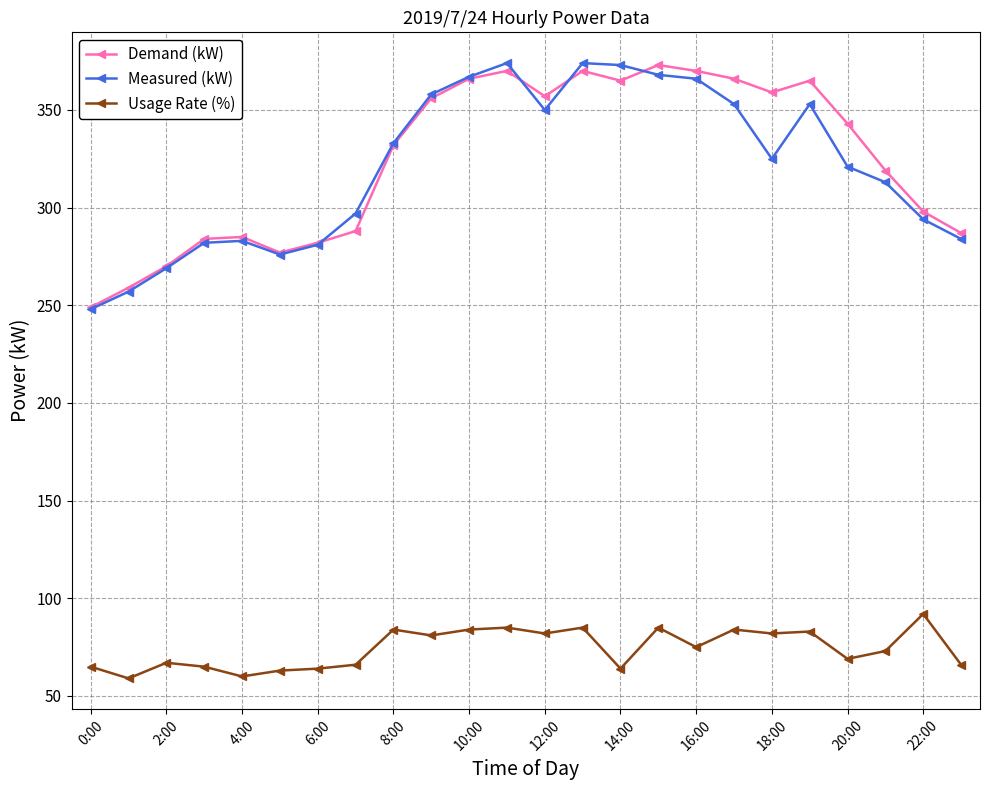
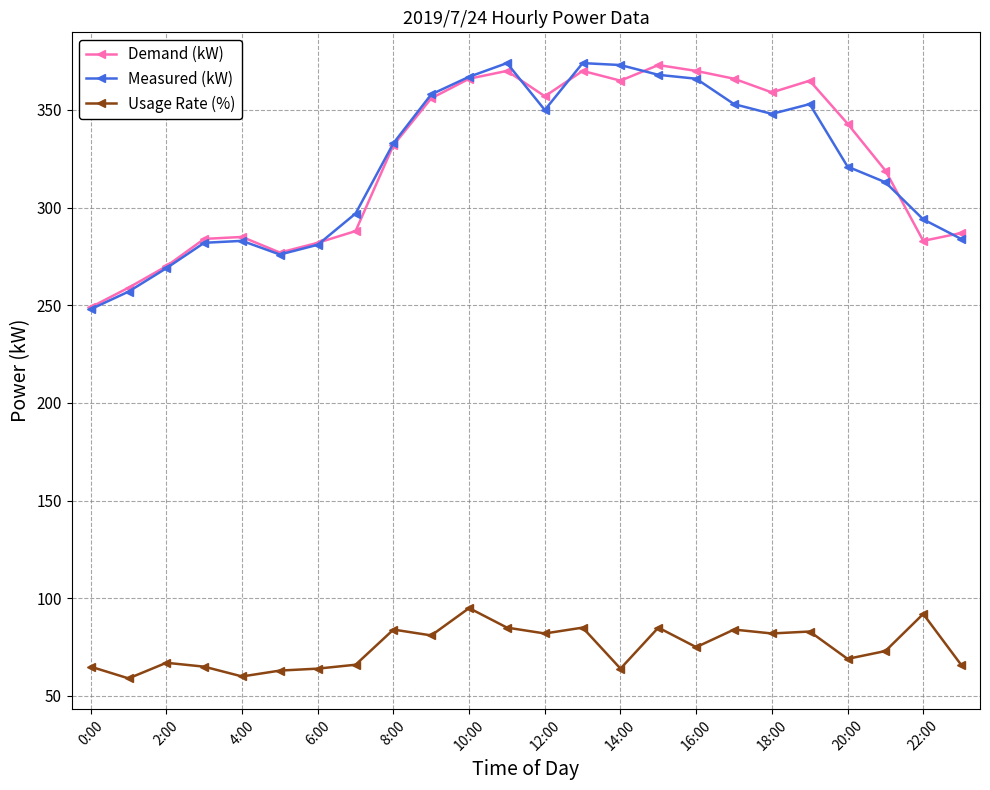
Usage Rate (%), 10:00: 84 -> 95
Measured (kW), 18:00: 325 -> 348
Demand (kW), 22:00: 298 -> 283
